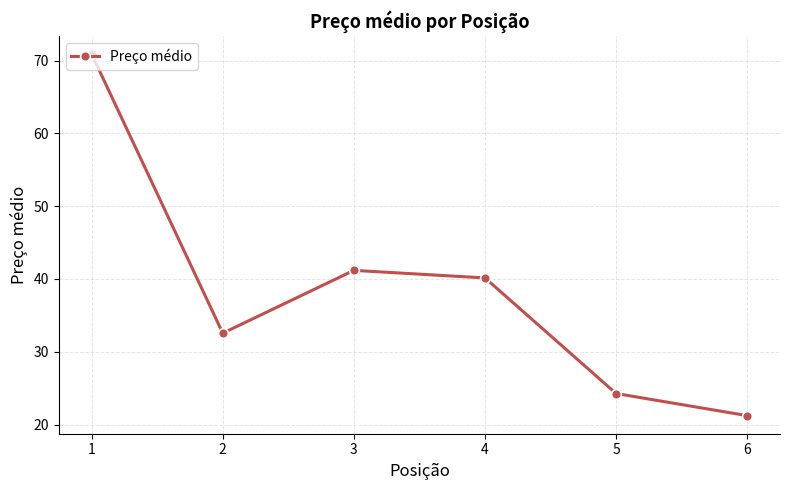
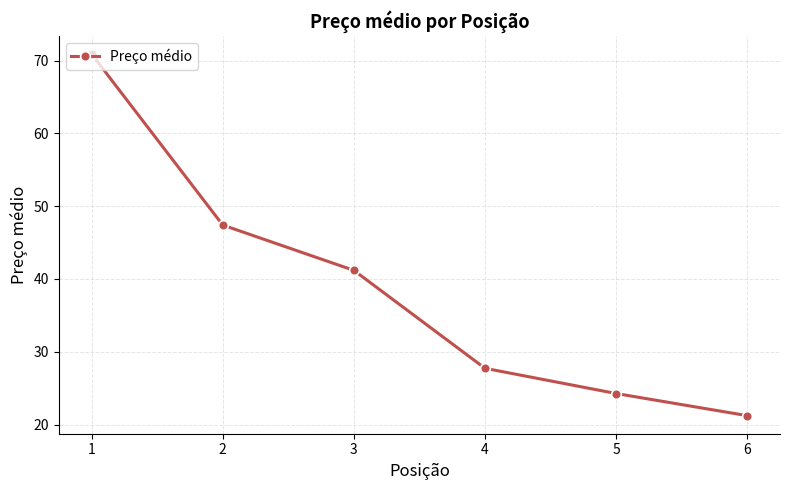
2: 33 -> 47
4: 40 -> 28
